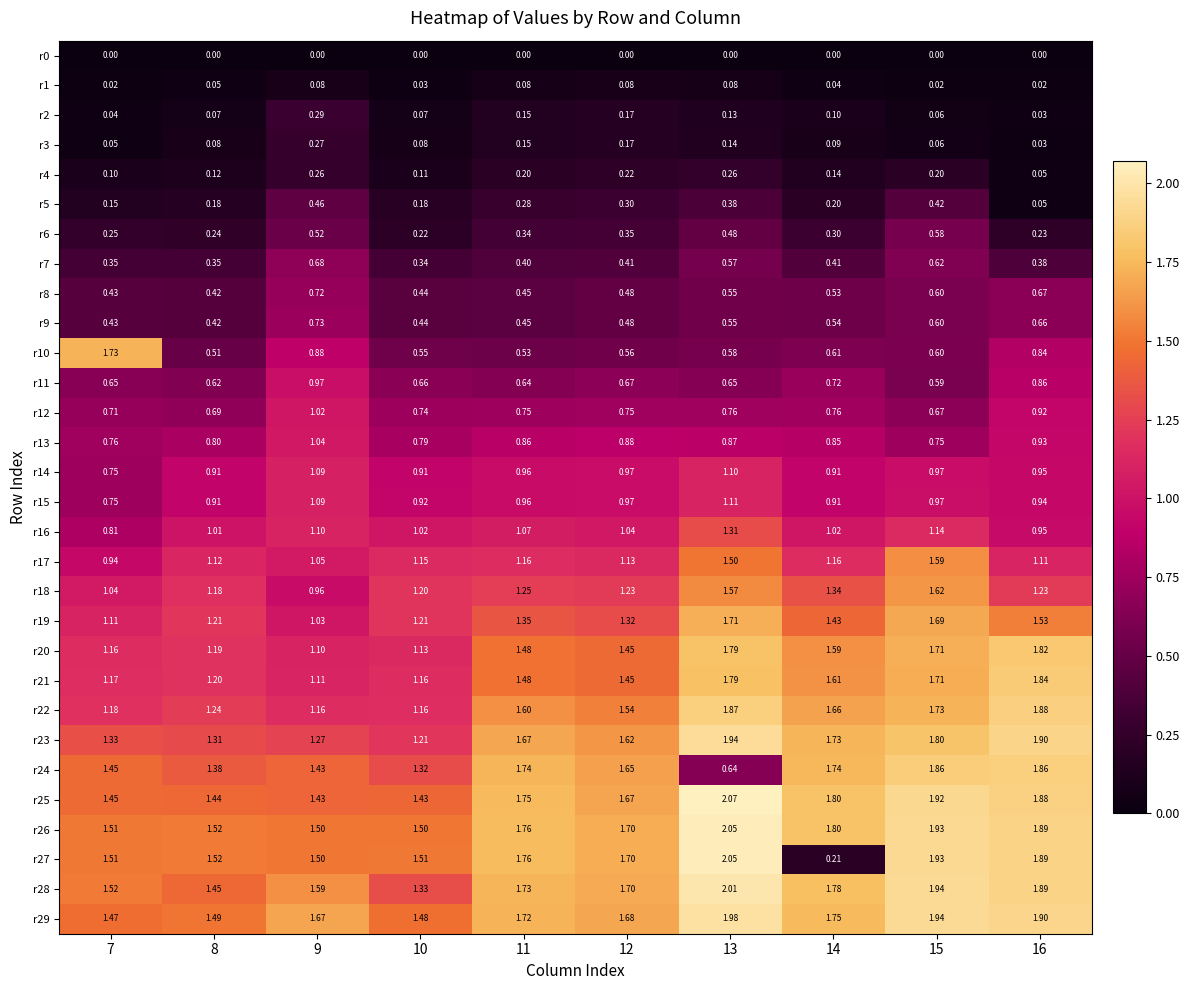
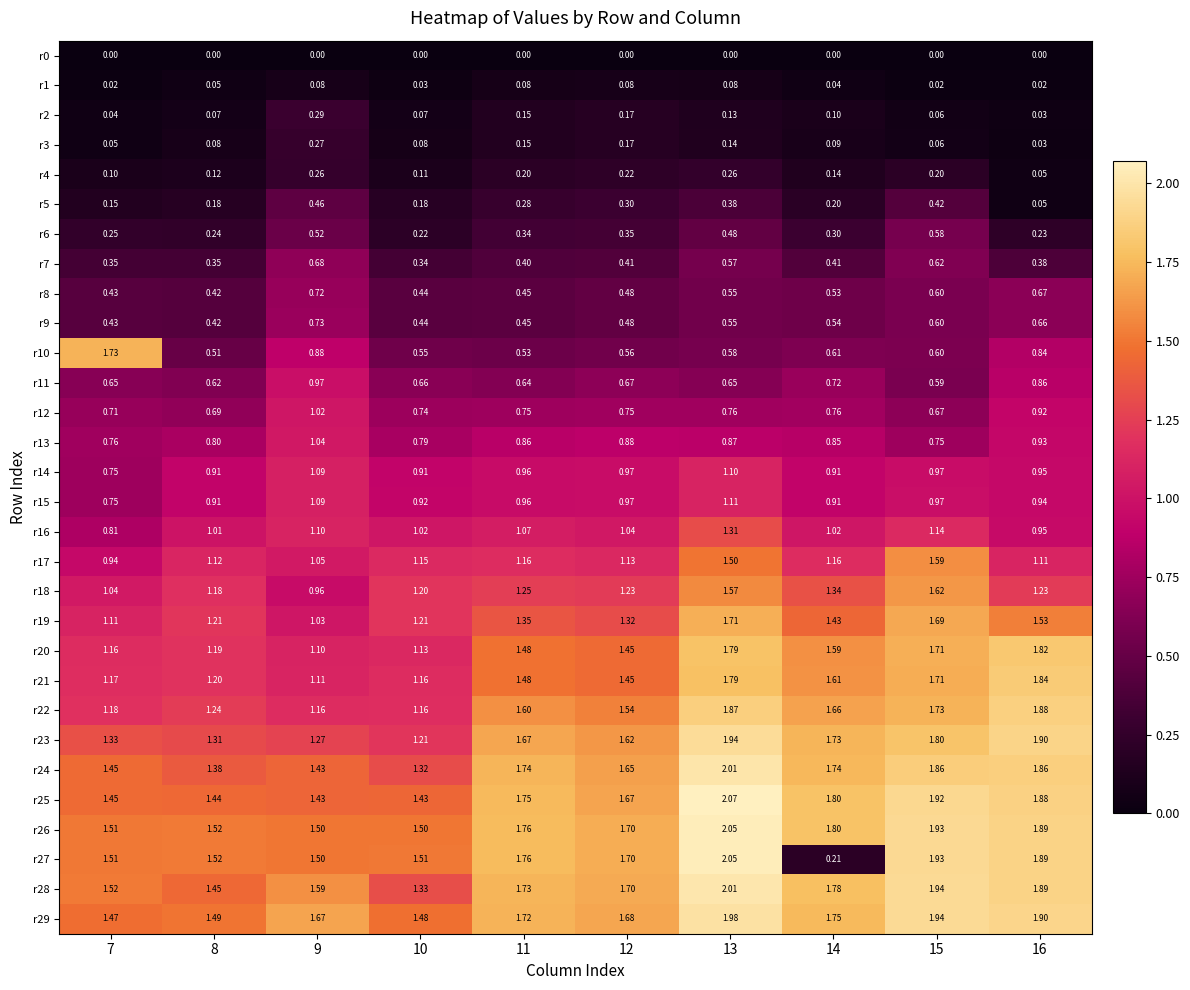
r24, 13: 0.64 -> 2.01
